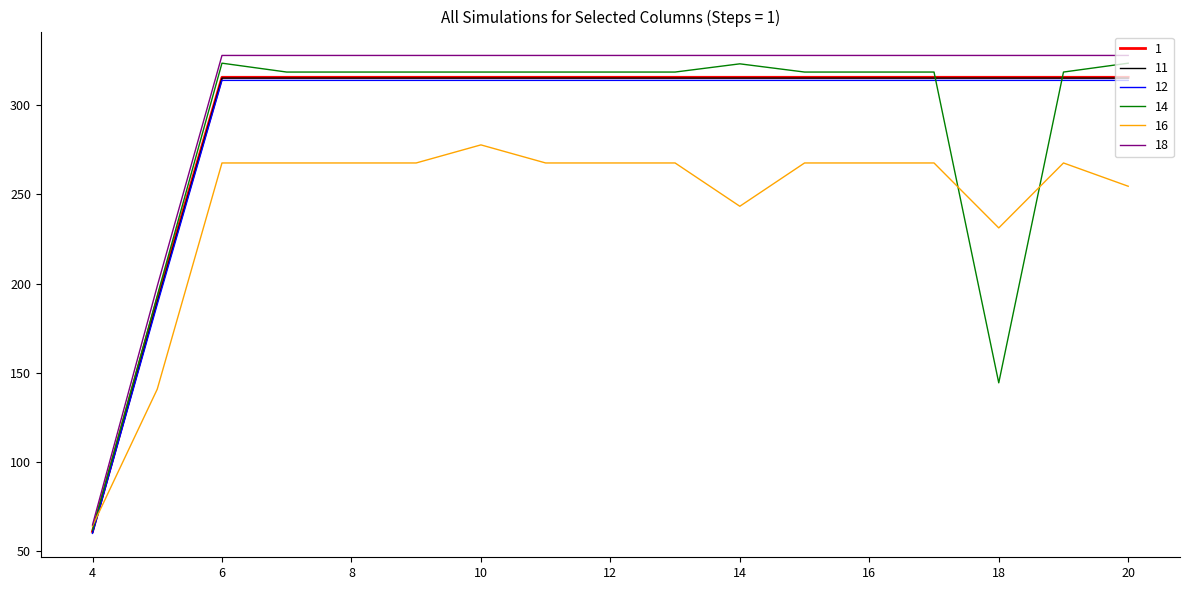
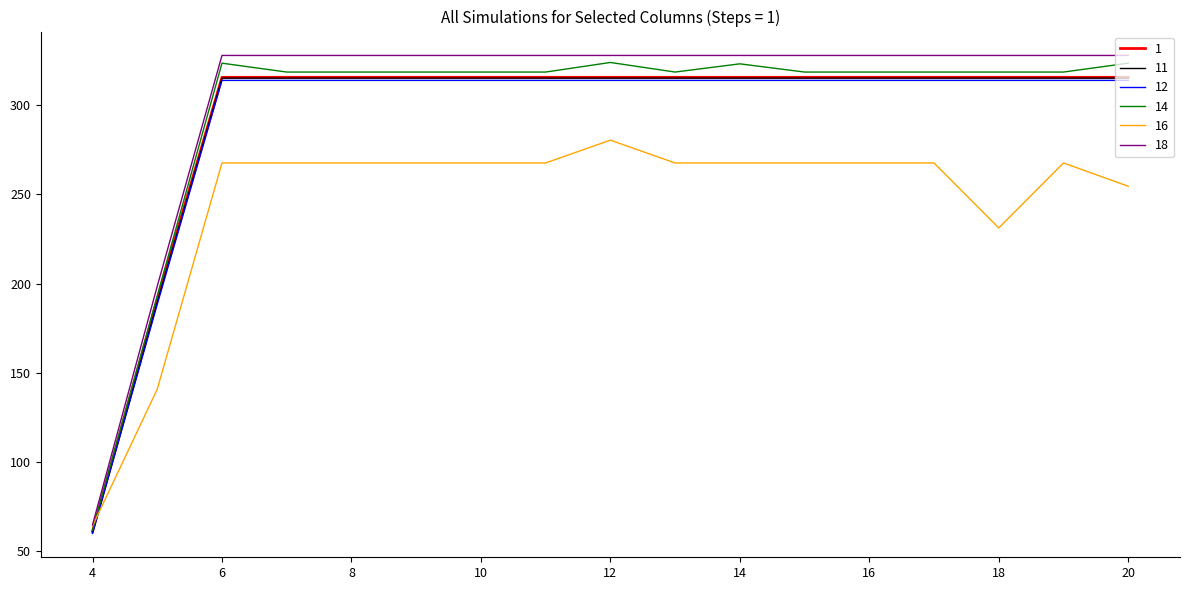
16, 10: 278 -> 268
14, 12: 319 -> 324
16, 12: 268 -> 280
16, 14: 243 -> 268
14, 18: 144 -> 319
